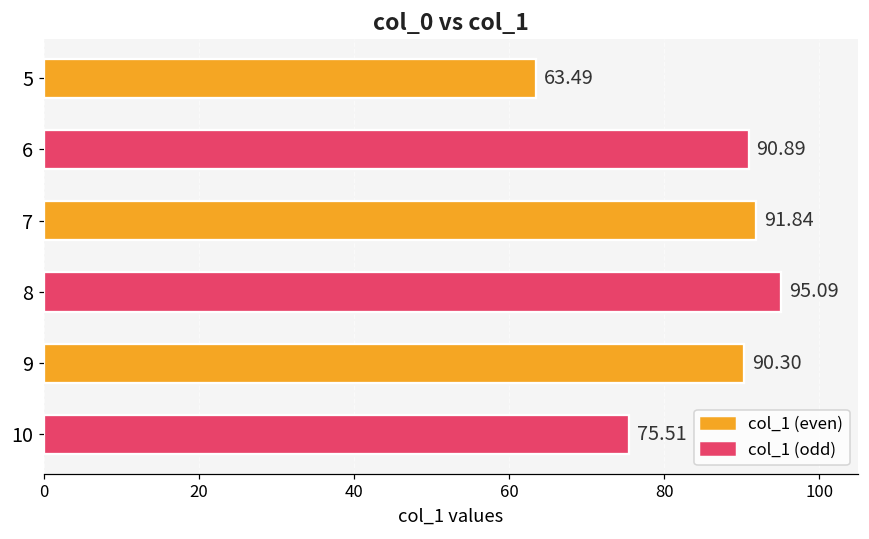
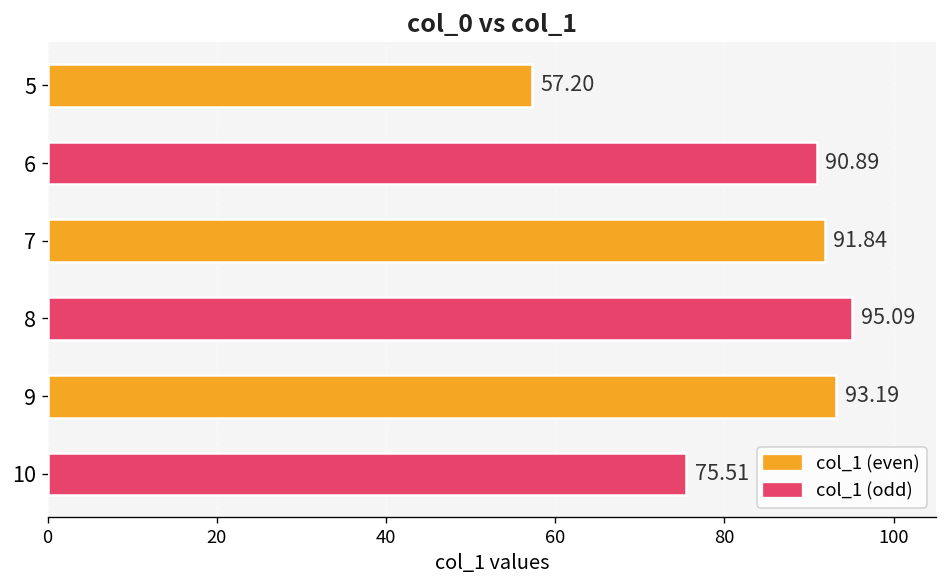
5: 63.49 -> 57.20
9: 90.30 -> 93.19
